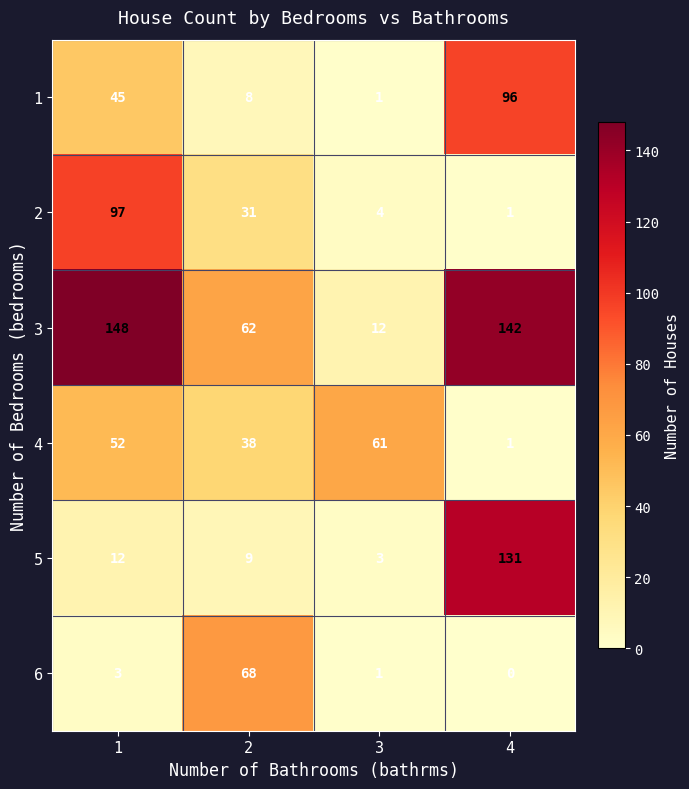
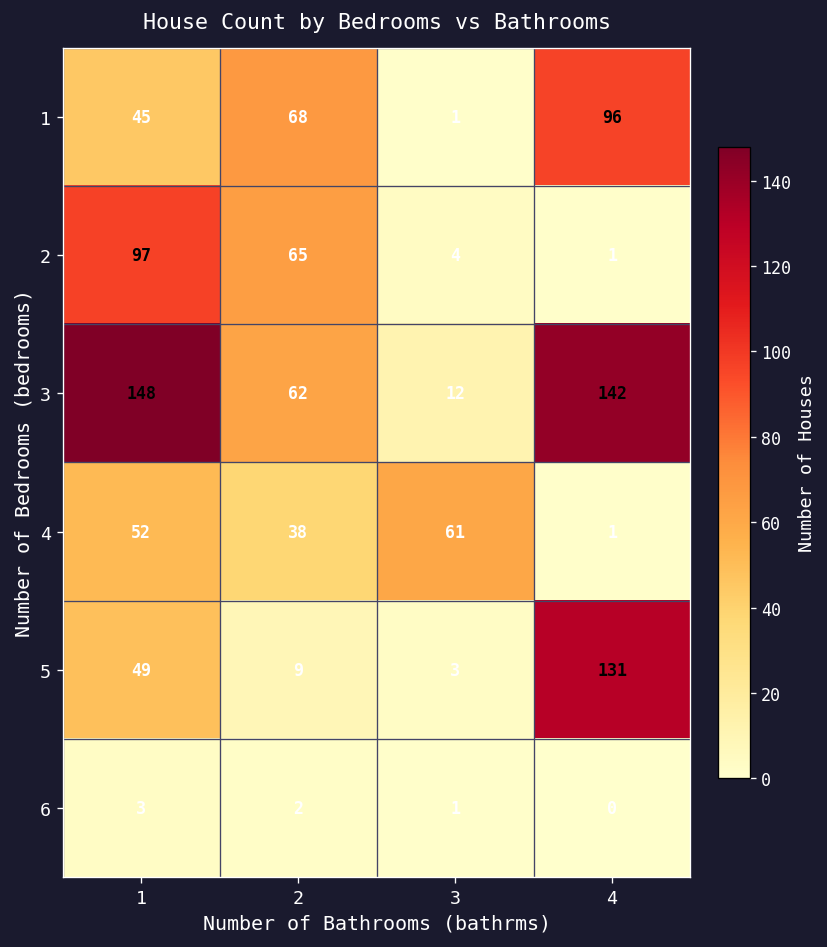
1, 2: 8 -> 68
2, 2: 31 -> 65
5, 1: 12 -> 49
6, 2: 68 -> 2
